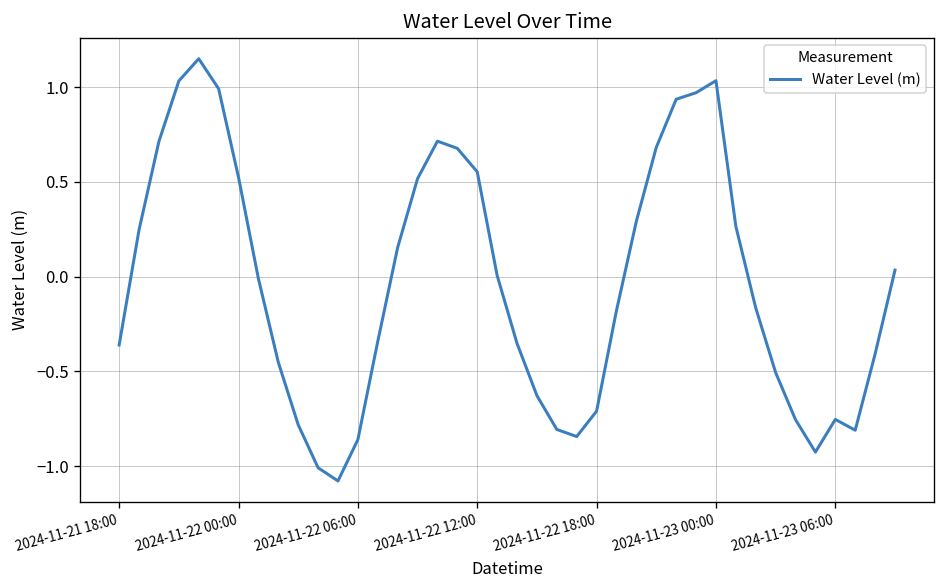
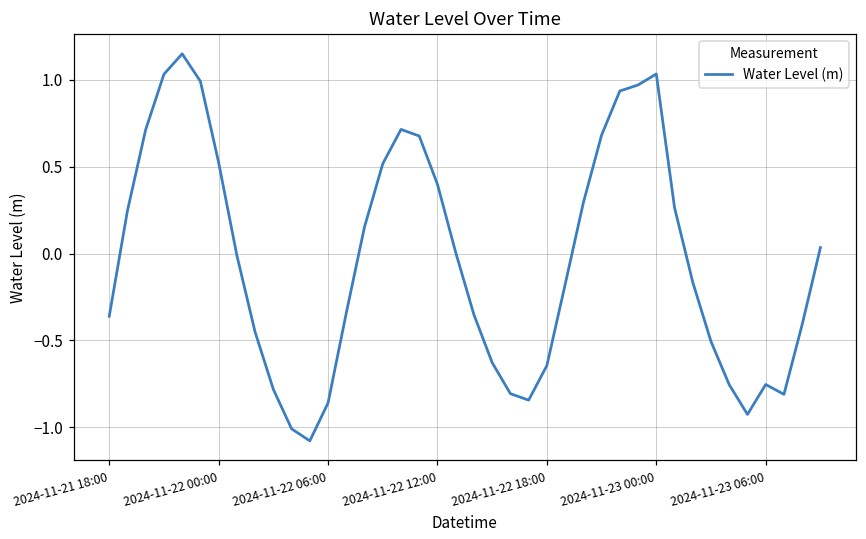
2024-11-22 12:00: 0.55 -> 0.40
2024-11-22 18:00: -0.71 -> -0.64
